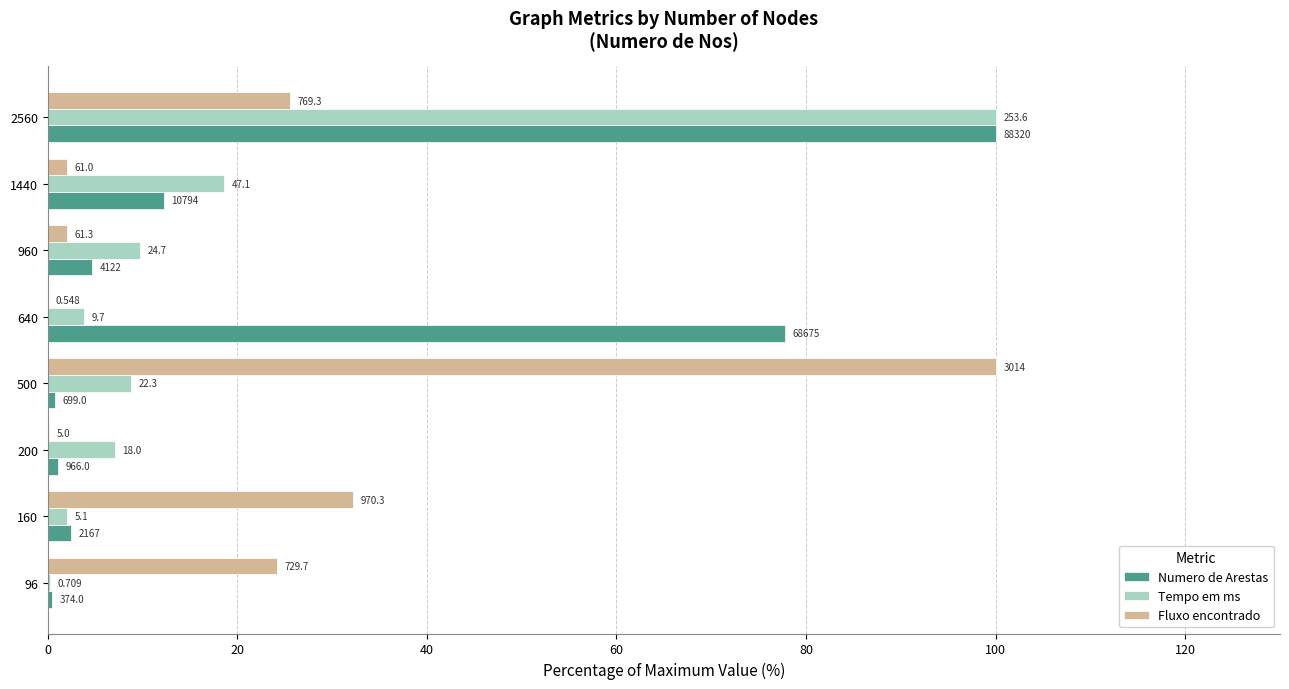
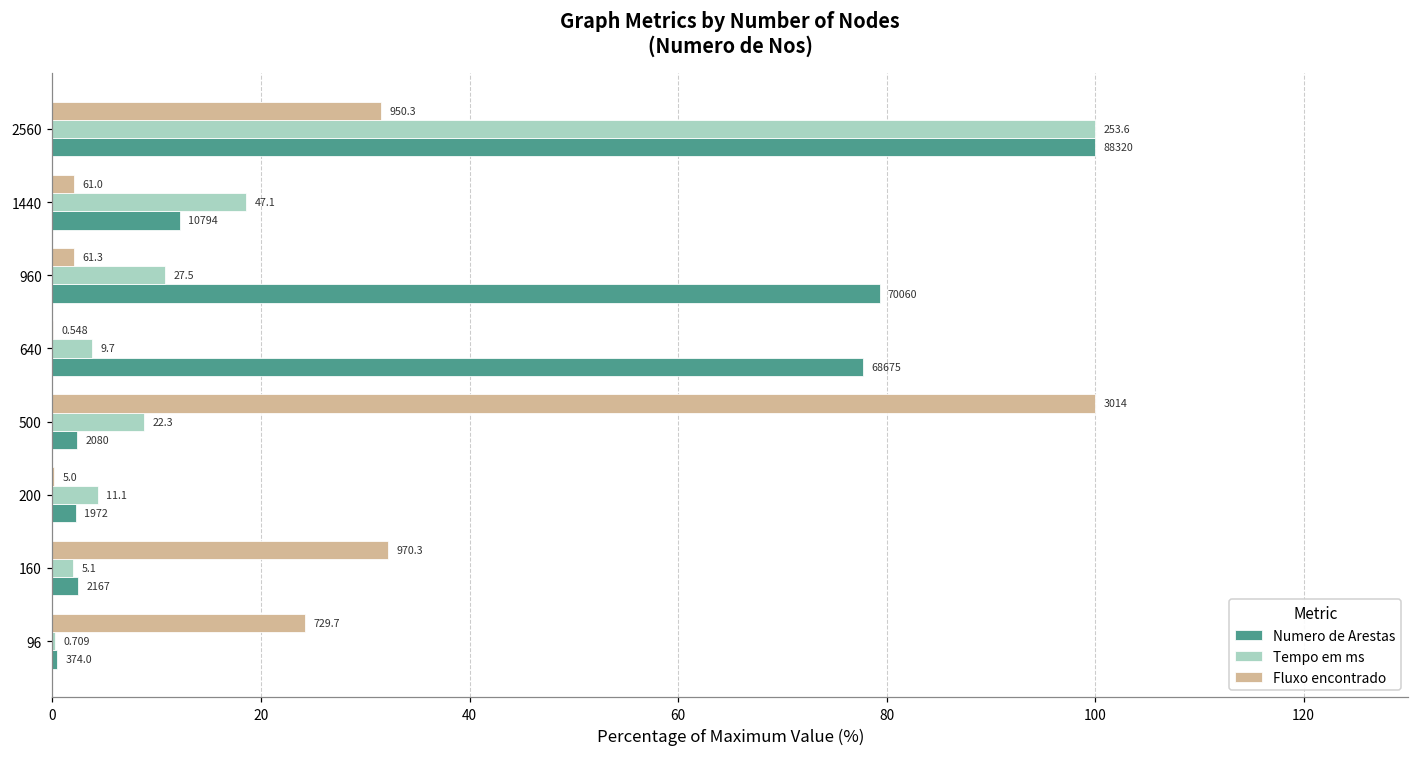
Fluxo encontrado, 2560: 769.3 -> 950.3
Tempo em ms, 960: 24.7 -> 27.5
Numero de Arestas, 960: 4122 -> 70060
Numero de Arestas, 500: 699.0 -> 2080
Tempo em ms, 200: 18.0 -> 11.1
Numero de Arestas, 200: 966.0 -> 1972
